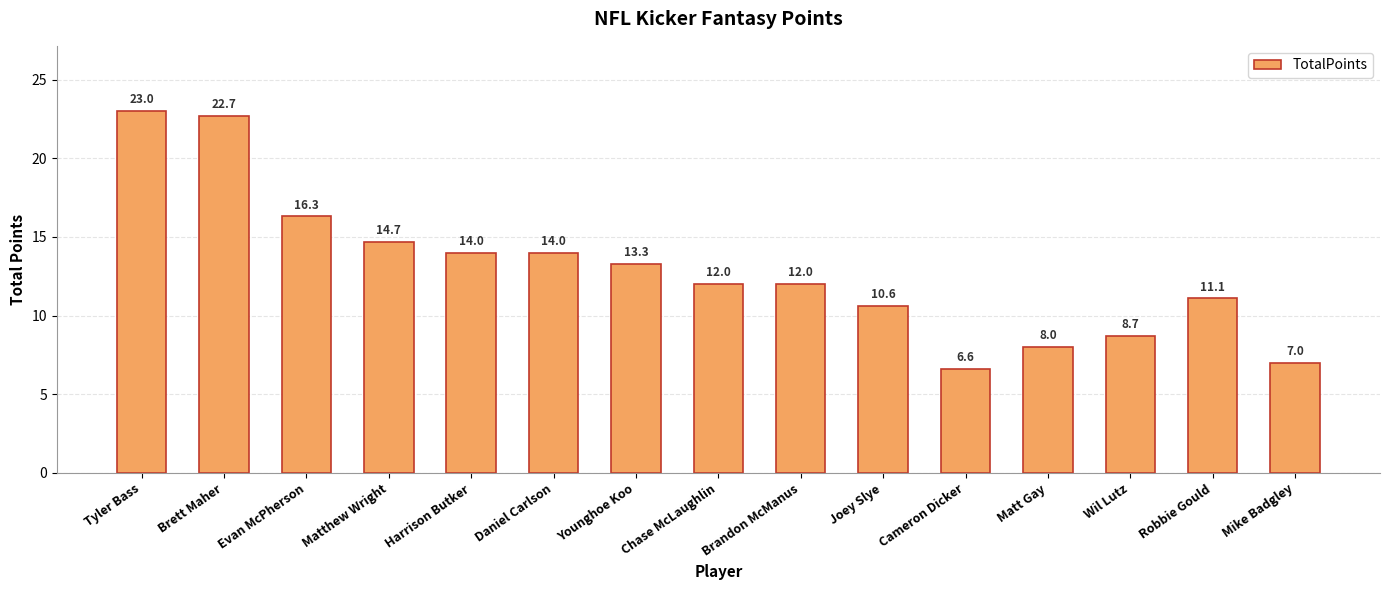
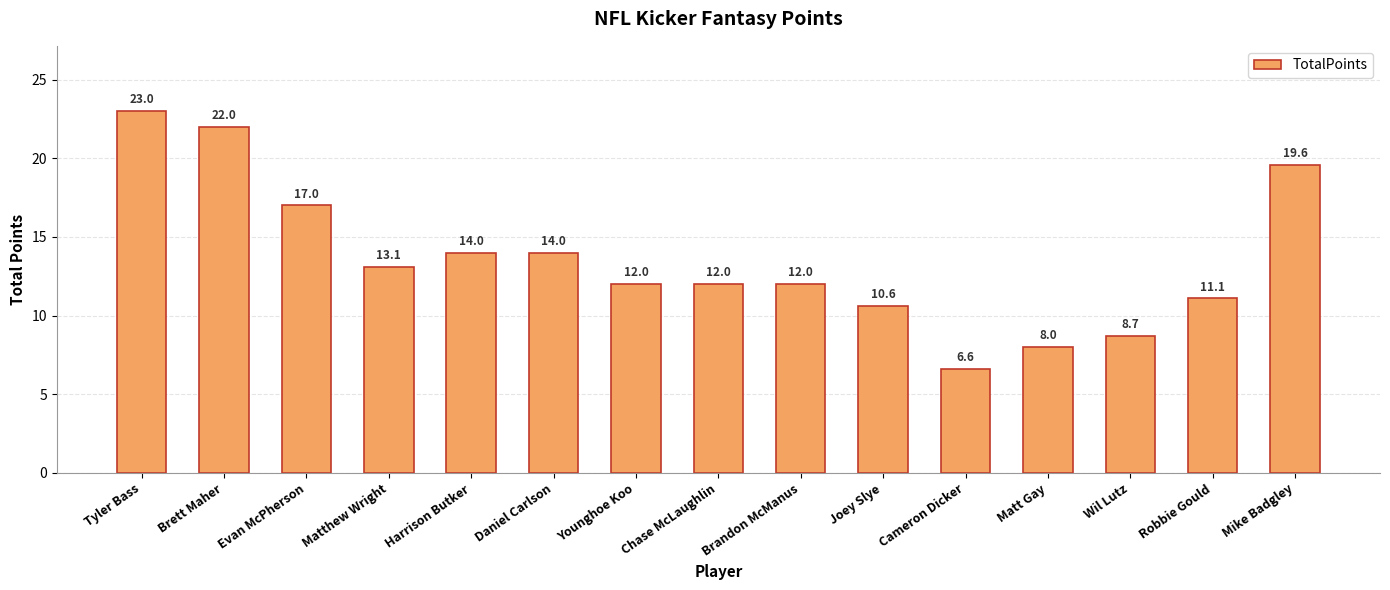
Brett Maher: 22.7 -> 22.0
Evan McPherson: 16.3 -> 17.0
Matthew Wright: 14.7 -> 13.1
Younghoe Koo: 13.3 -> 12.0
Mike Badgley: 7.0 -> 19.6
